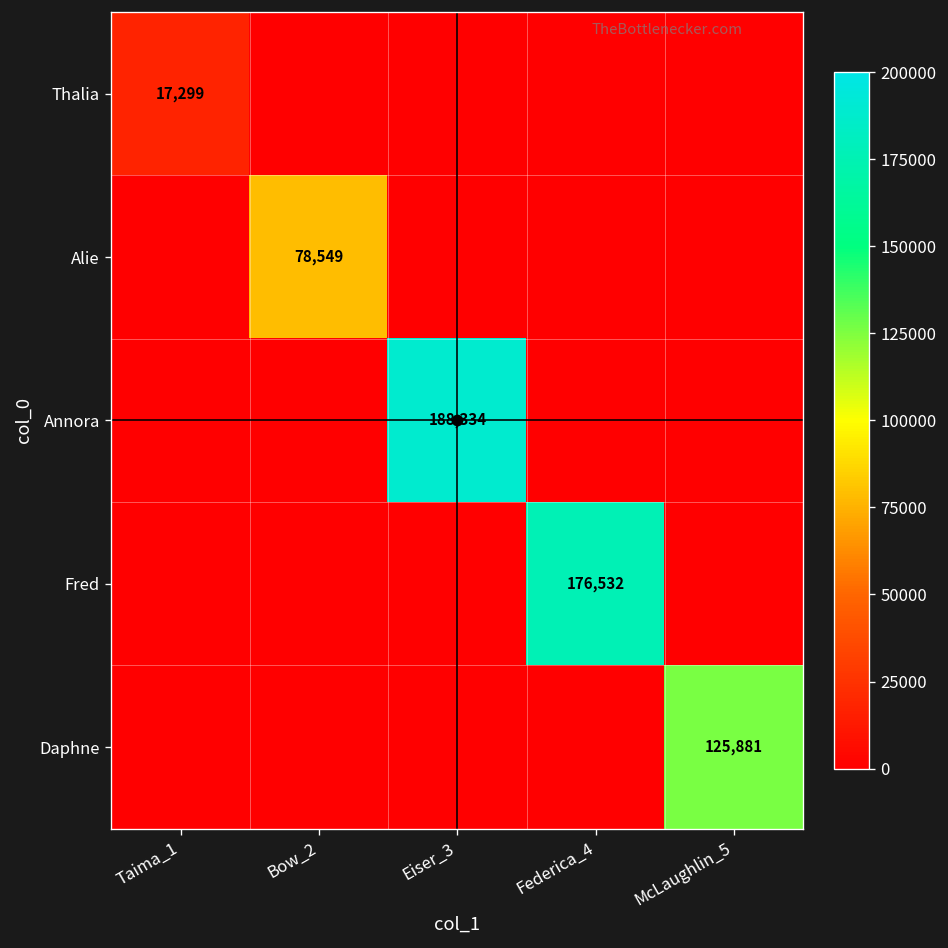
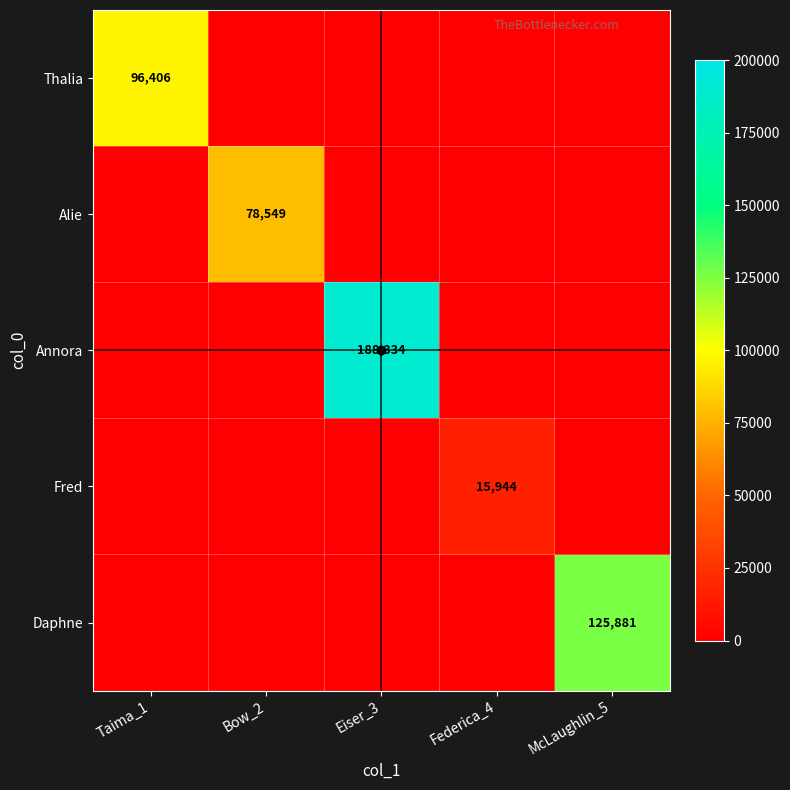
Thalia, Taima_1: 17,299 -> 96,406
Fred, Federica_4: 176,532 -> 15,944
